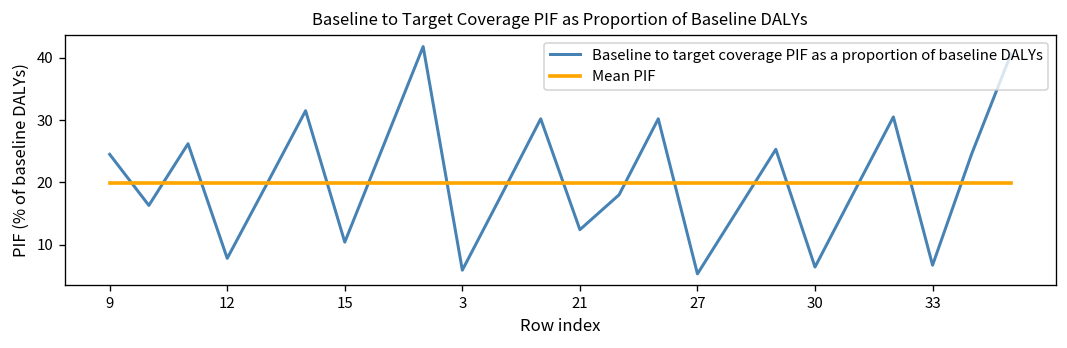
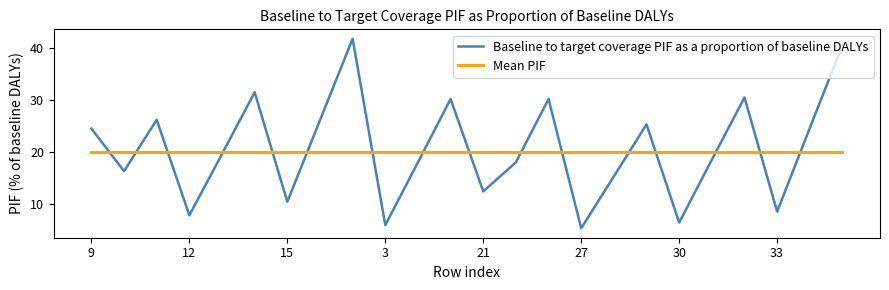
Baseline to target coverage PIF as a proportion of baseline DALYs, 33: 7 -> 9
